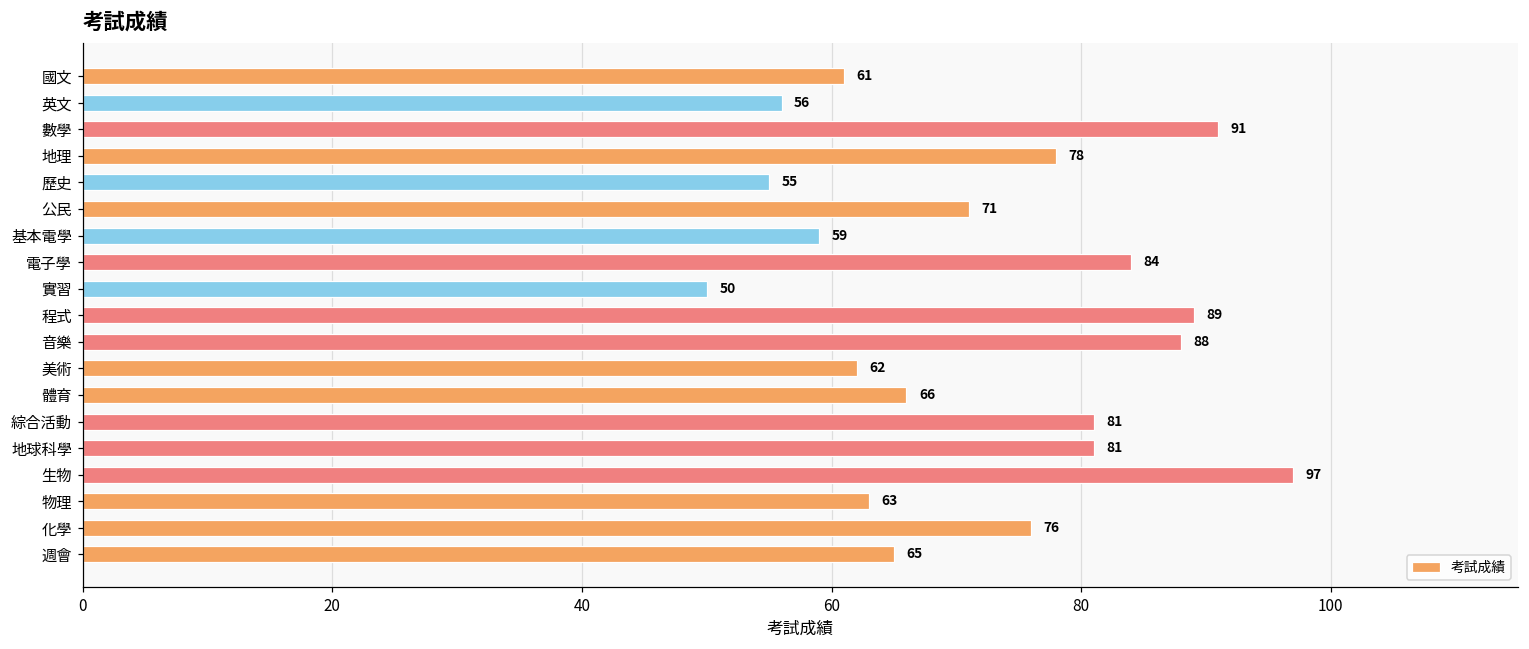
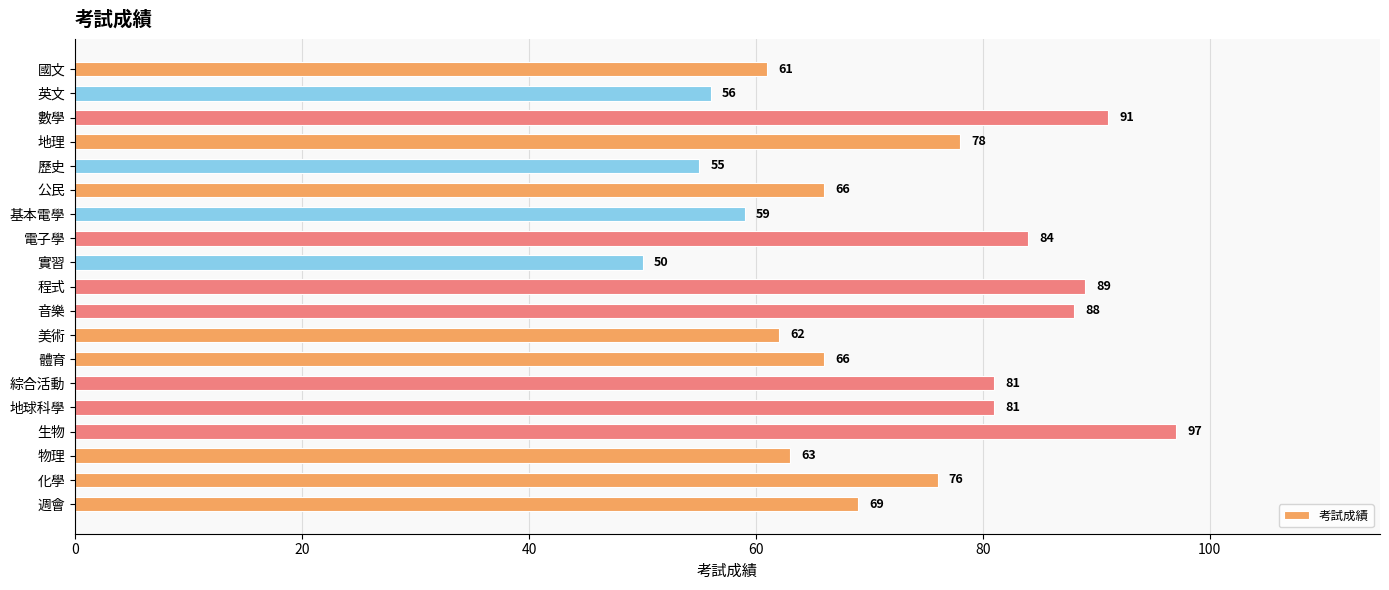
公民: 71 -> 66
週會: 65 -> 69
